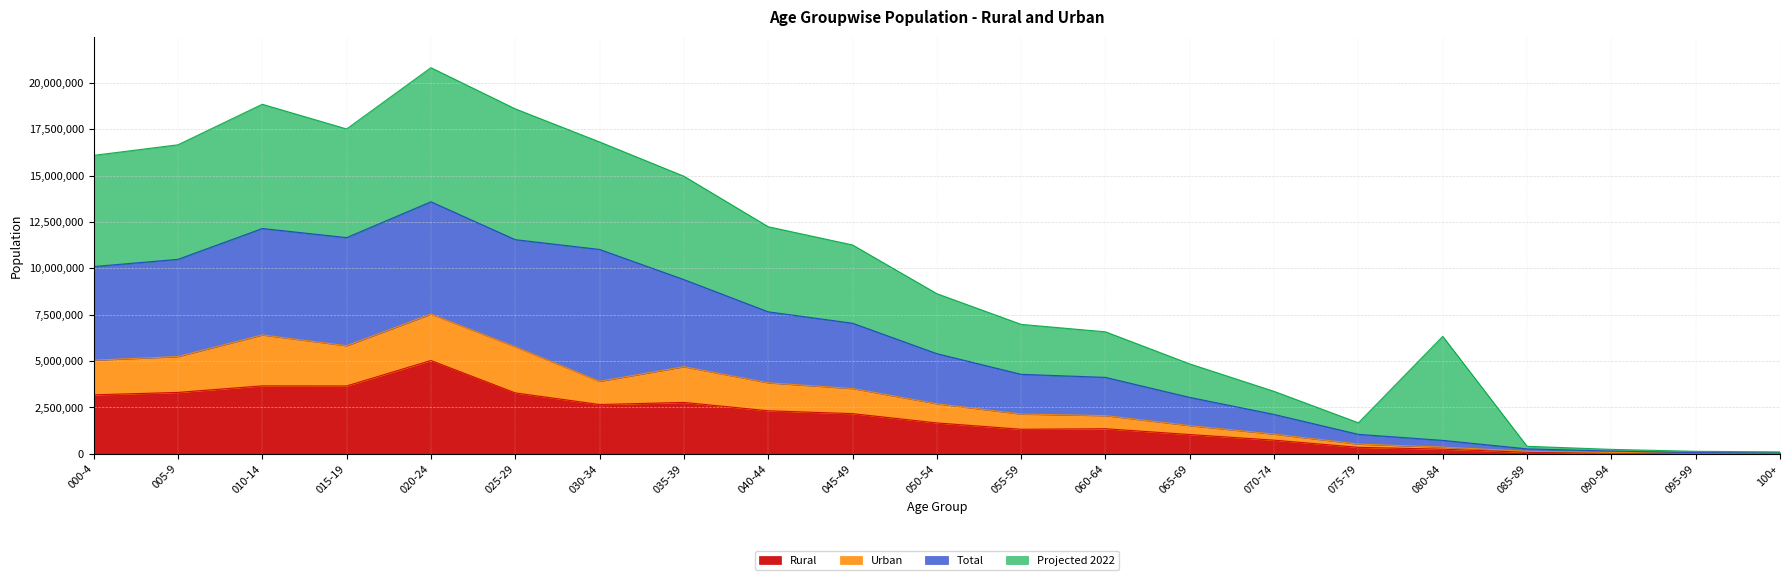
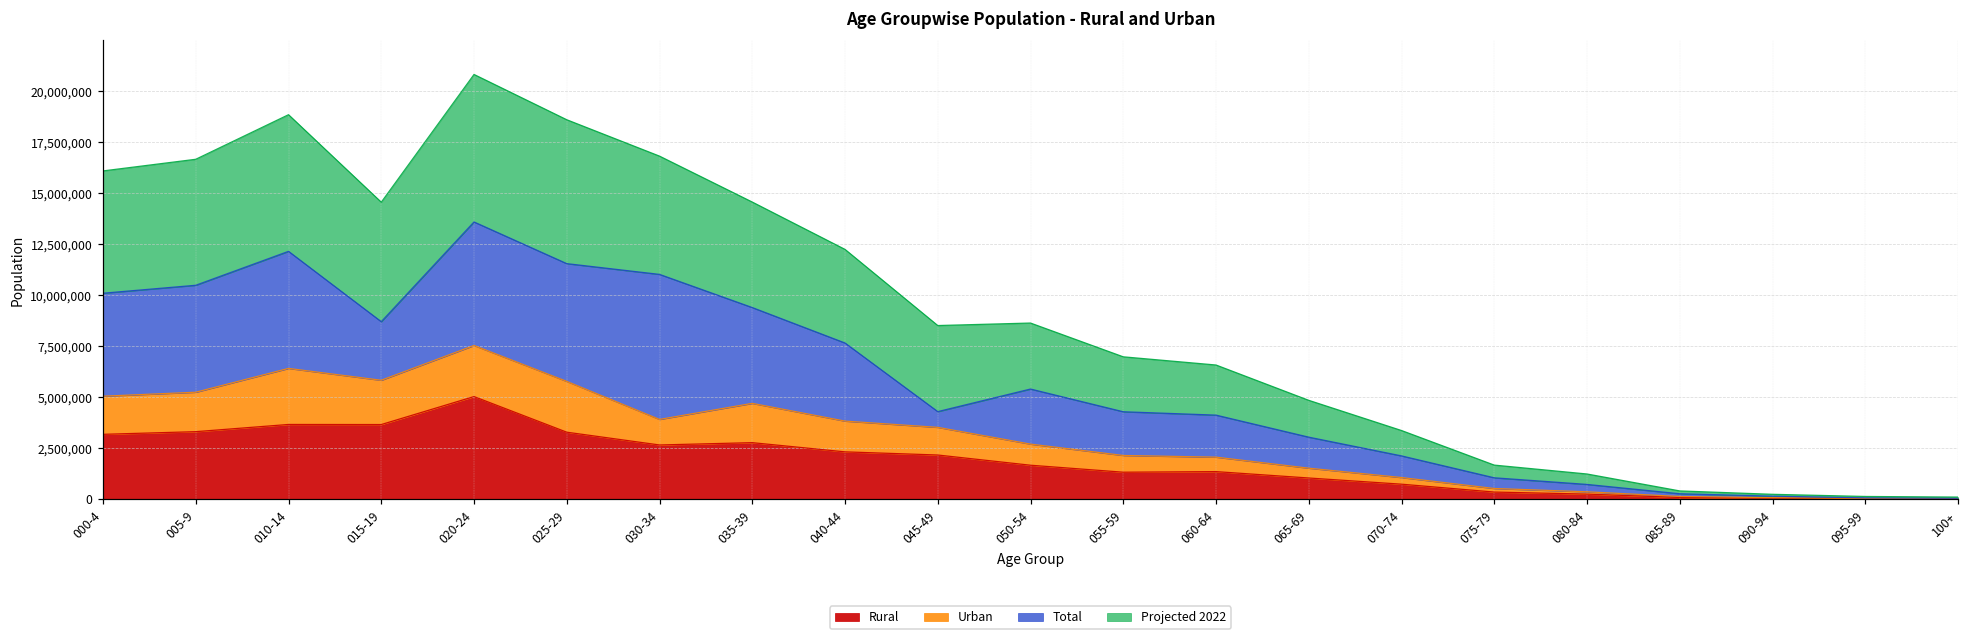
Total, 015-19: 5,800,000 -> 2,900,000
Projected 2022, 035-39: 5,600,000 -> 5,200,000
Total, 045-49: 3,500,000 -> 800,000
Projected 2022, 080-84: 5,600,000 -> 500,000
